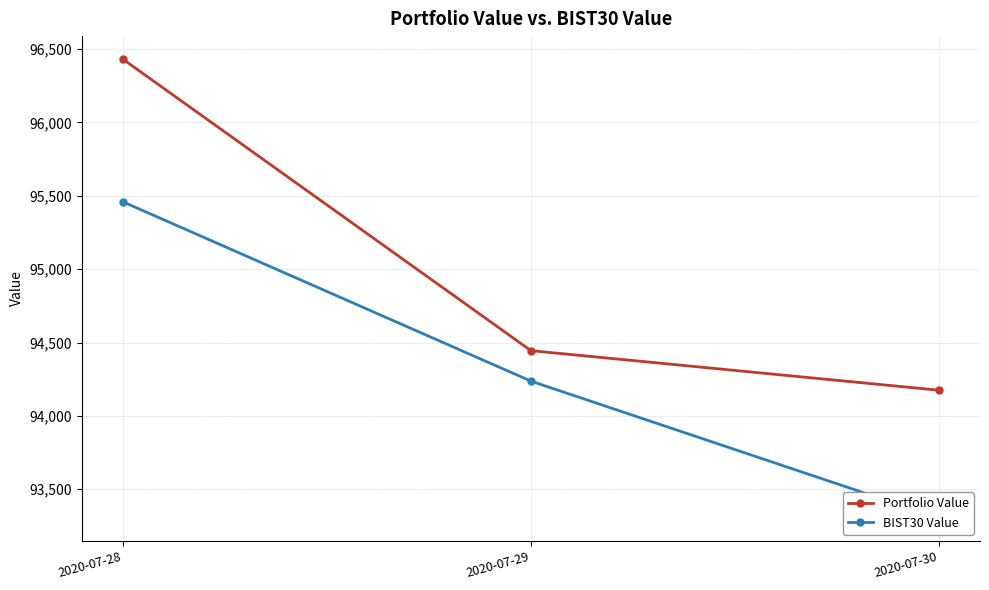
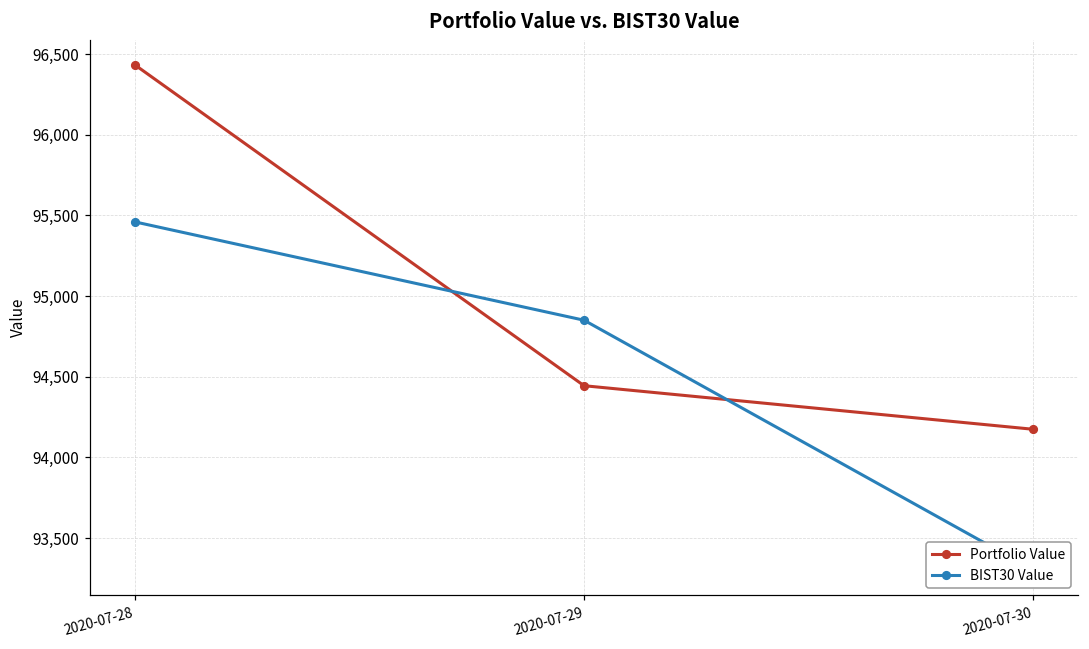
BIST30 Value, 2020-07-29: 94,240 -> 94,850
